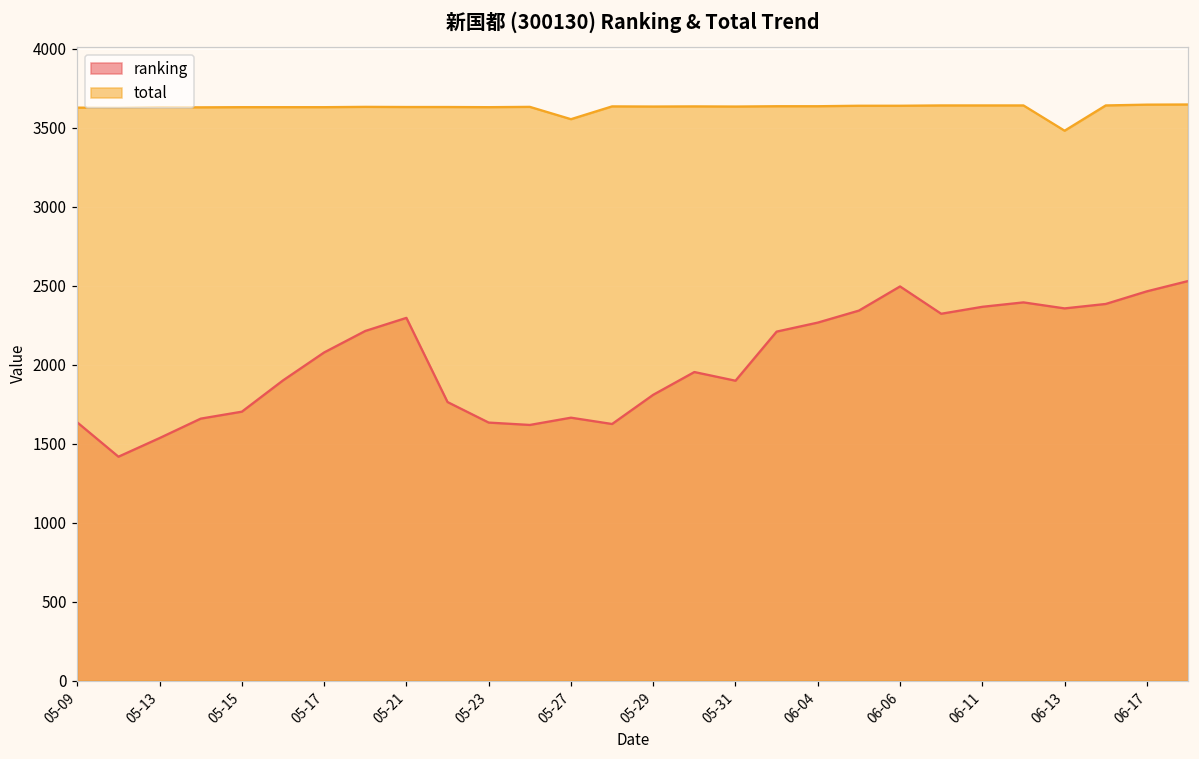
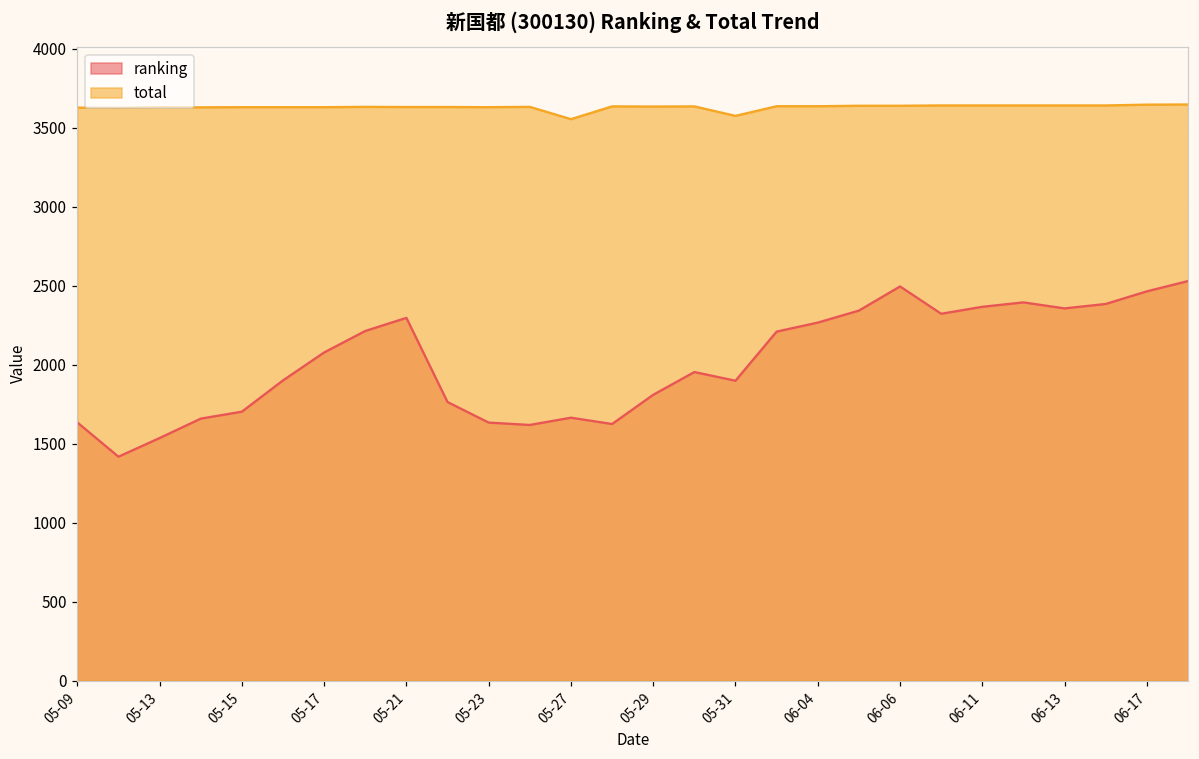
total, 05-31: 3630 -> 3580
total, 06-13: 3480 -> 3640
